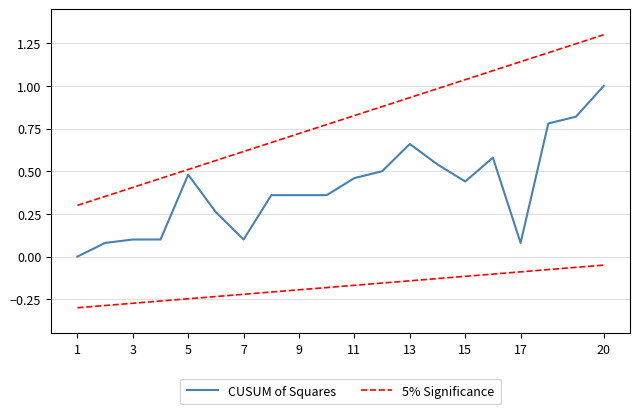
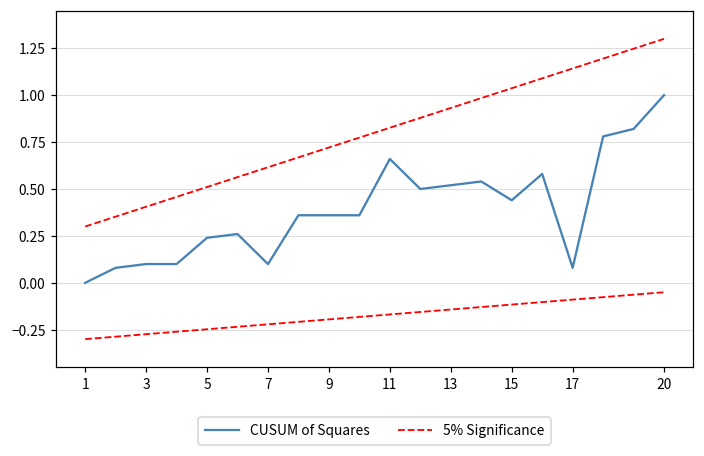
CUSUM of Squares, 5: 0.48 -> 0.24
CUSUM of Squares, 11: 0.46 -> 0.66
CUSUM of Squares, 13: 0.66 -> 0.52
